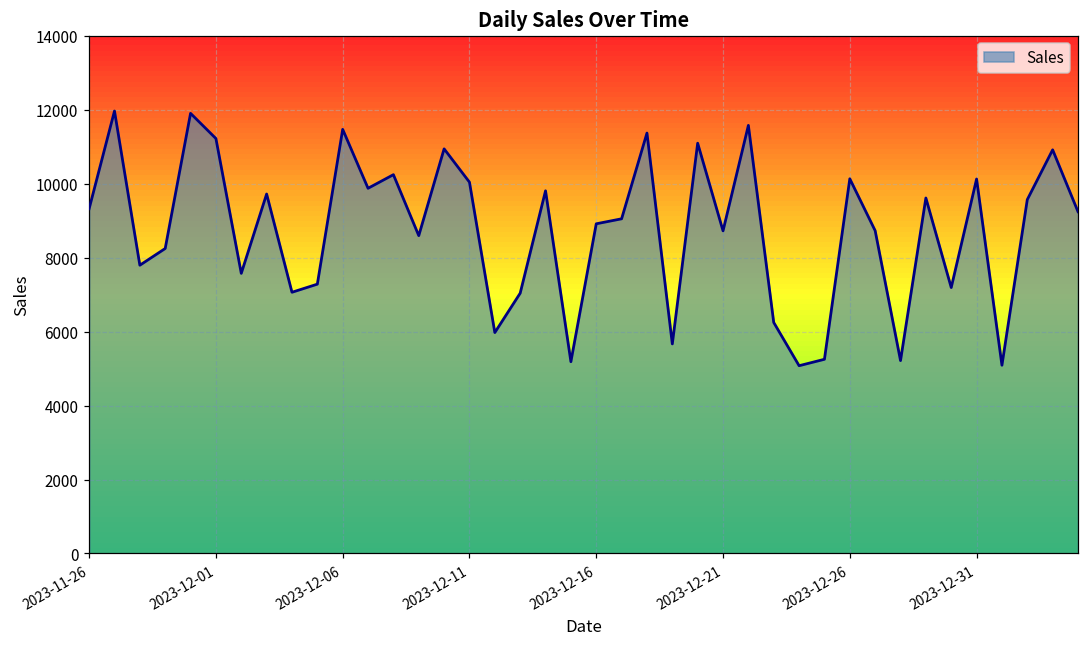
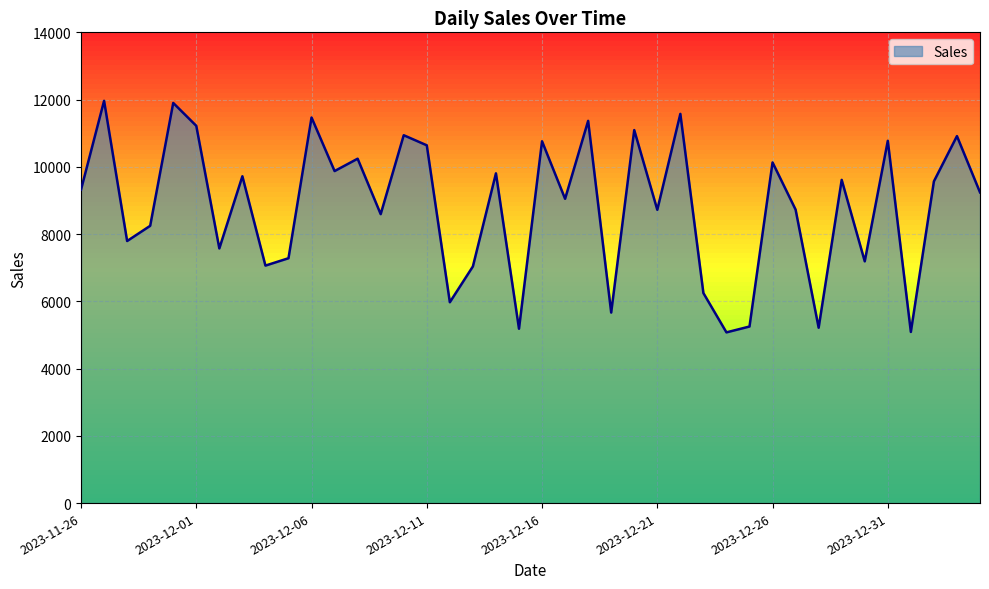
2023-12-11: 10000 -> 10600
2023-12-16: 8900 -> 10800
2023-12-31: 10100 -> 10800
